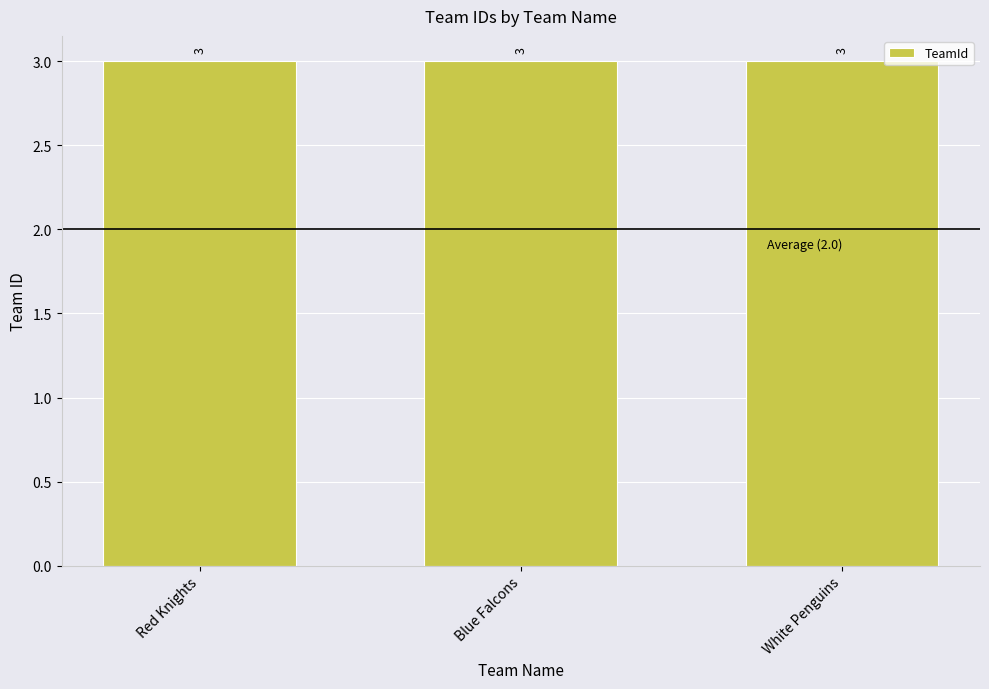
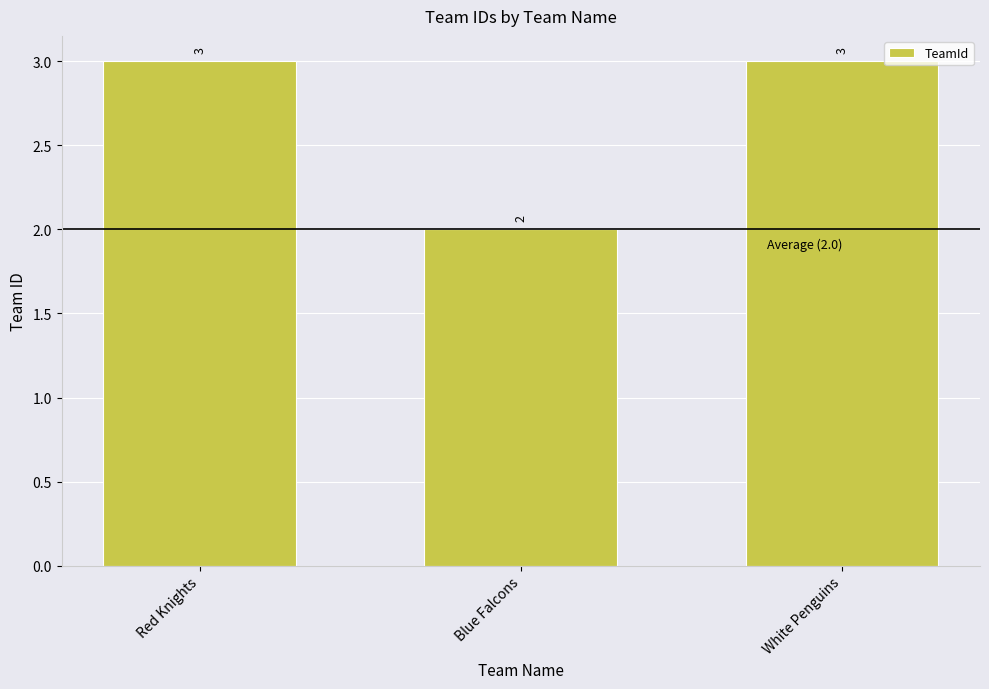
Blue Falcons: 3 -> 2
